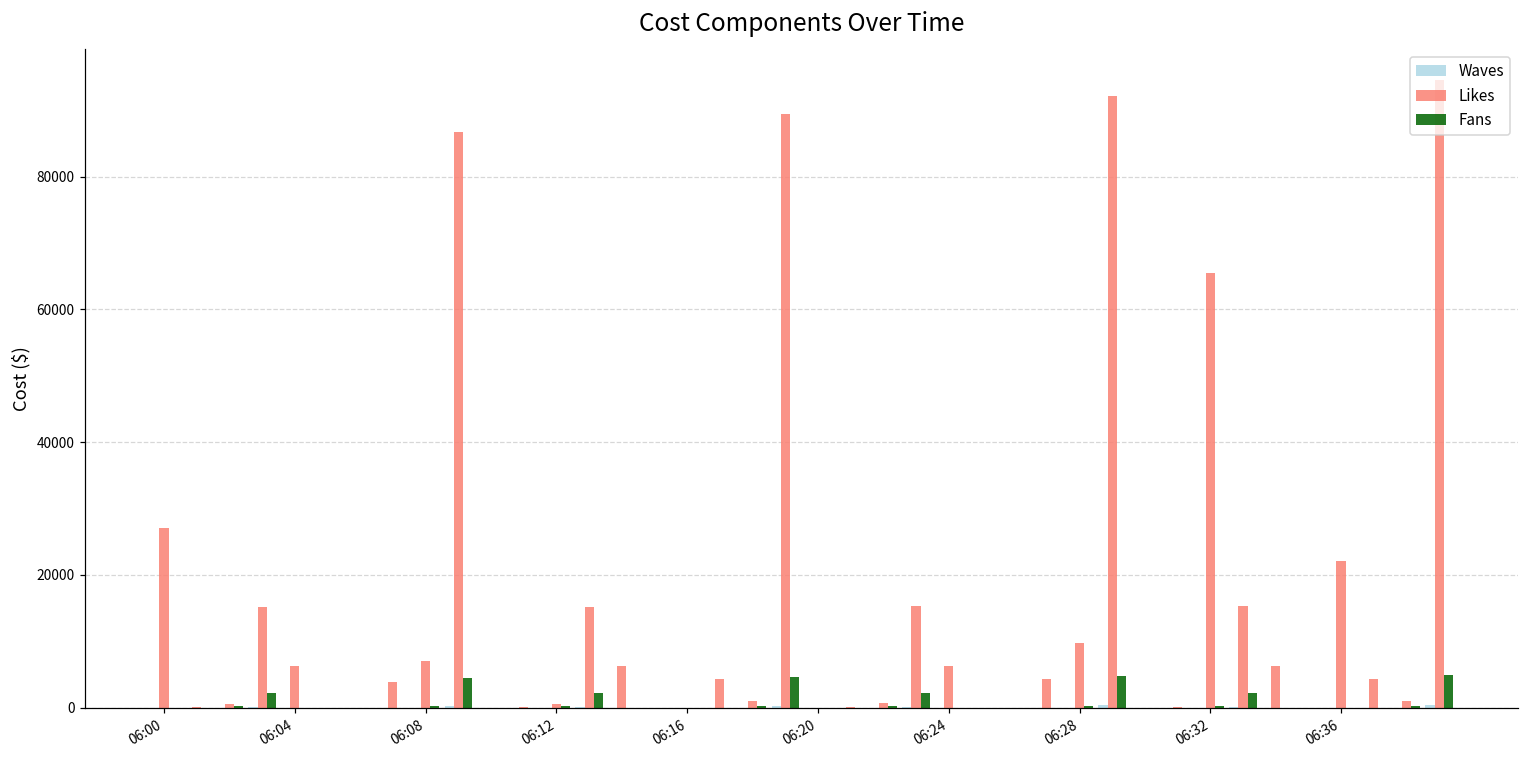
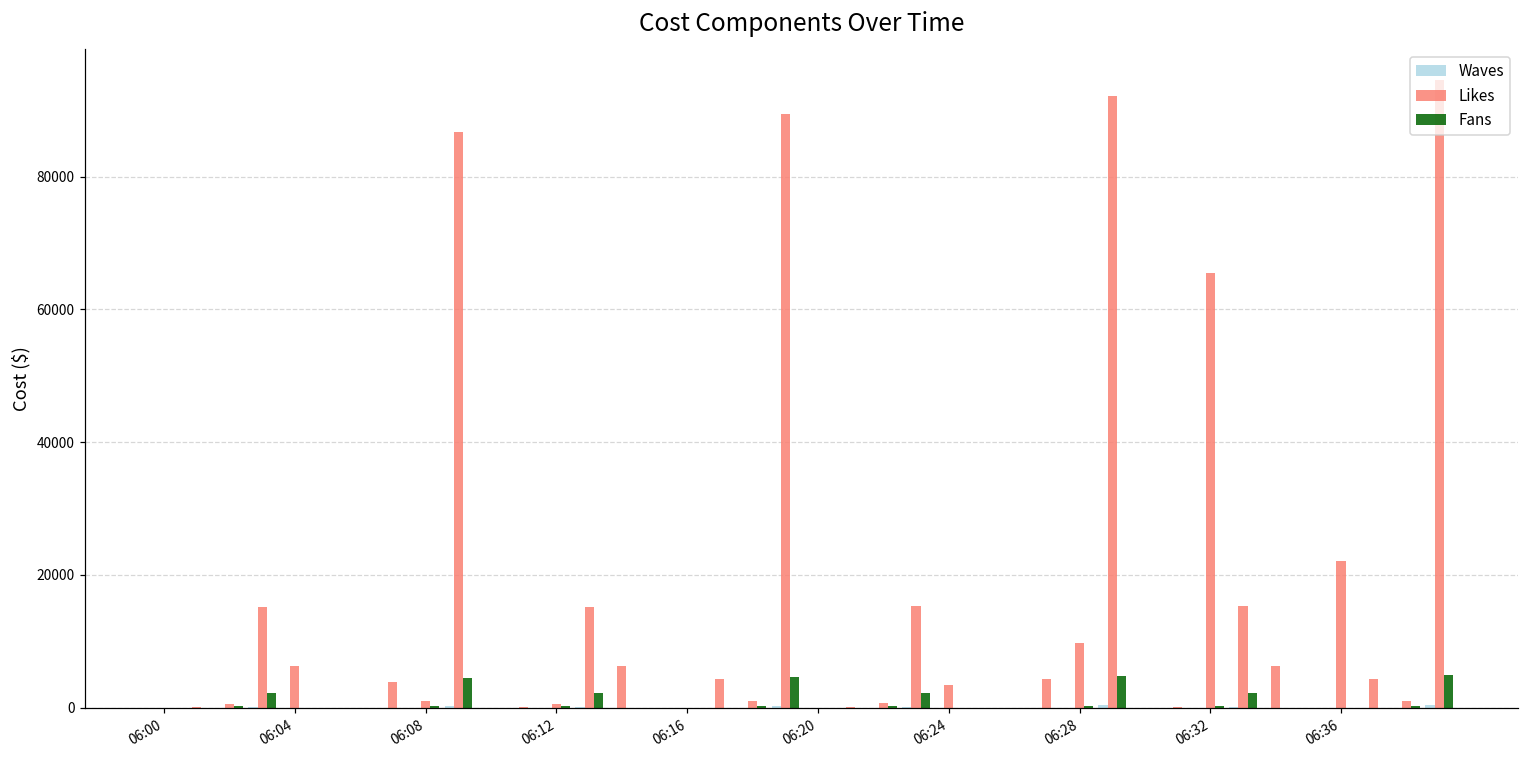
Likes, 06:00: 27000 -> 0
Likes, 06:08: 7000 -> 1000
Likes, 06:24: 6000 -> 3000
